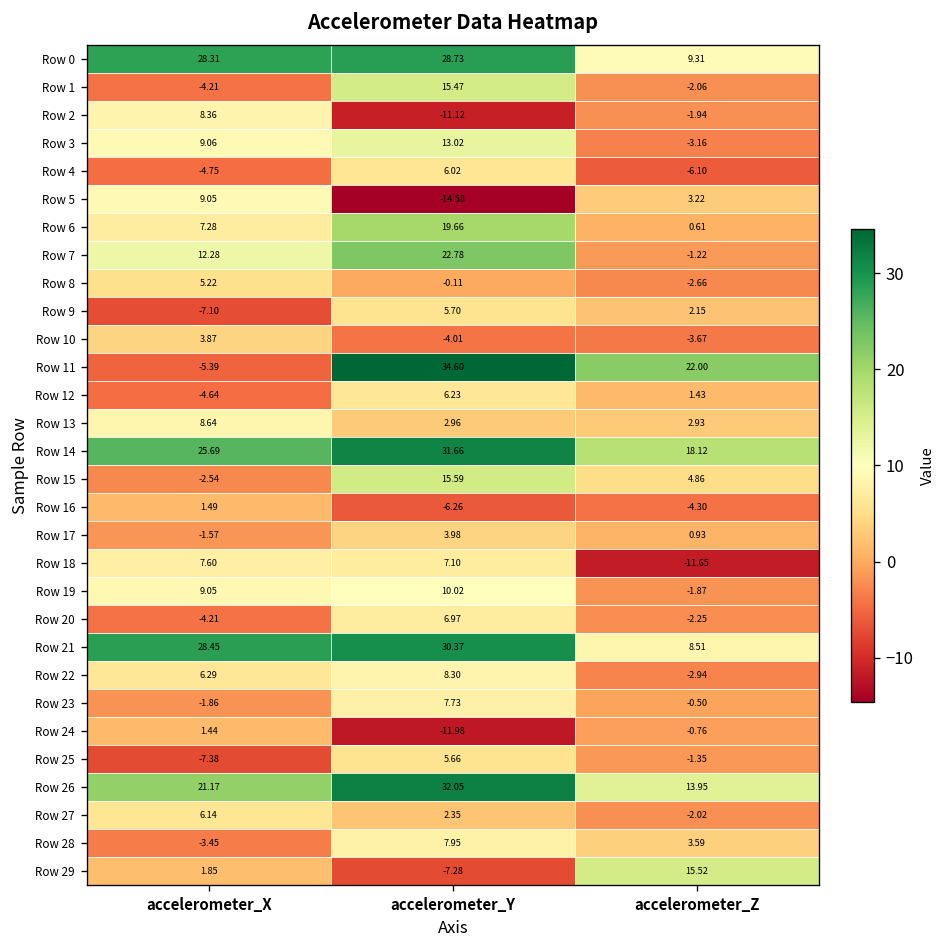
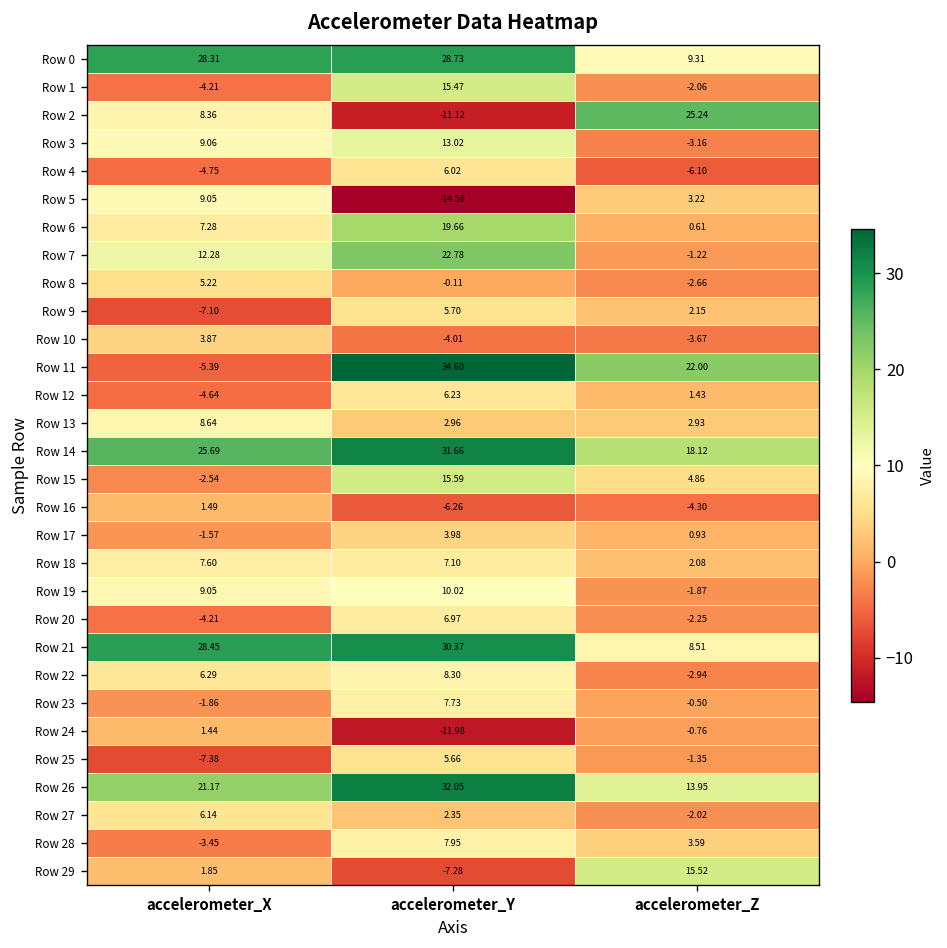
Row 2, accelerometer_Z: -1.94 -> 25.24
Row 18, accelerometer_Z: -11.65 -> 2.08
